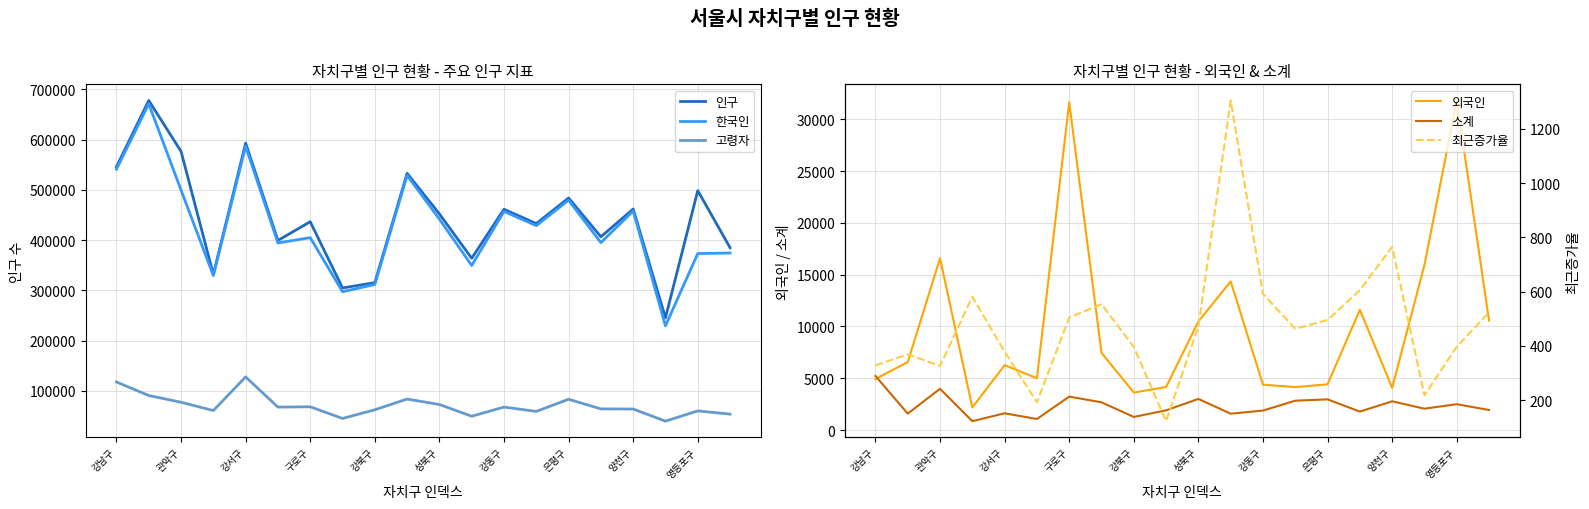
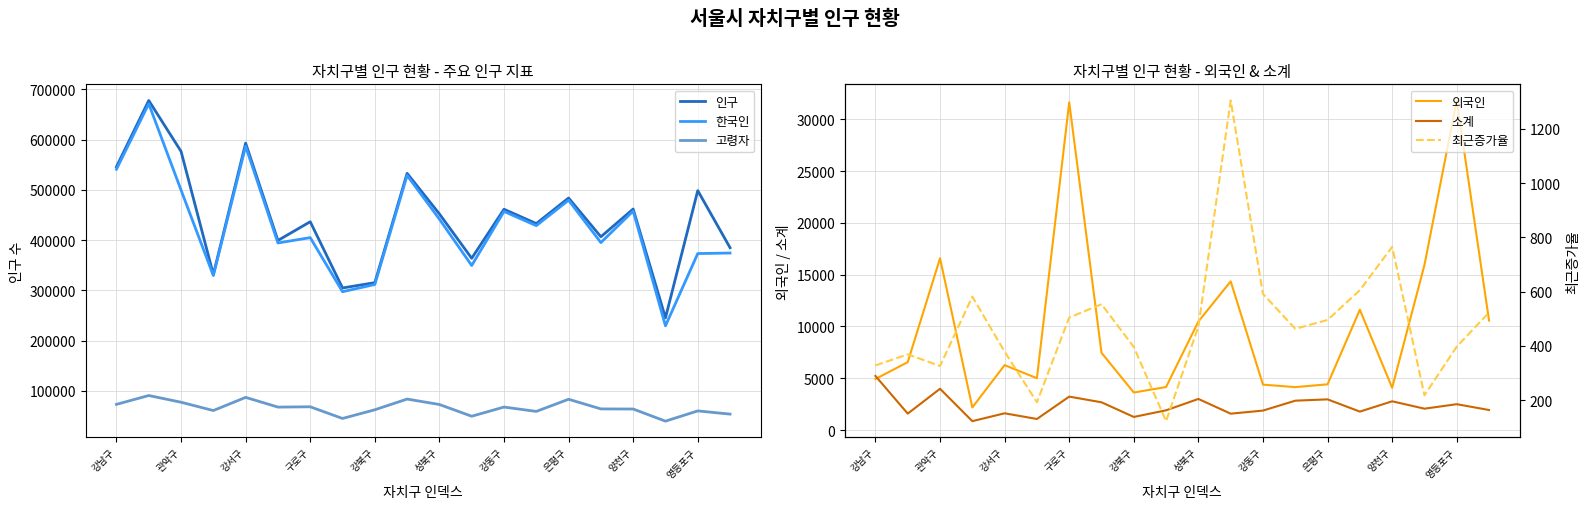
자치구별 인구 현황 - 주요 인구 지표, 고령자, 강남구: 120000 -> 70000
자치구별 인구 현황 - 주요 인구 지표, 고령자, 강서구: 130000 -> 90000
